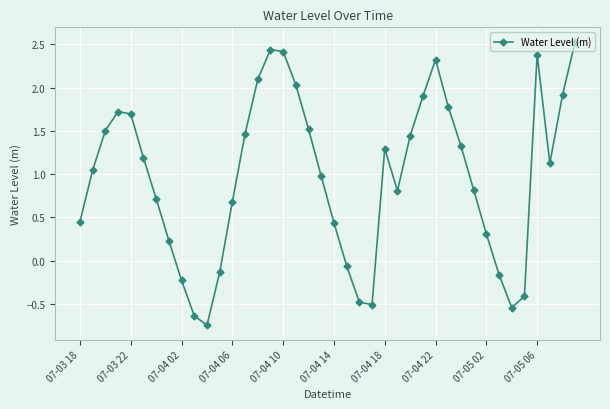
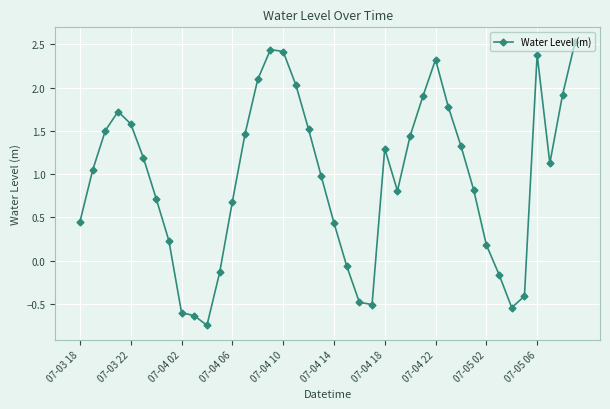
07-03 22: 1.7 -> 1.6
07-04 02: -0.2 -> -0.6
07-05 02: 0.3 -> 0.2
